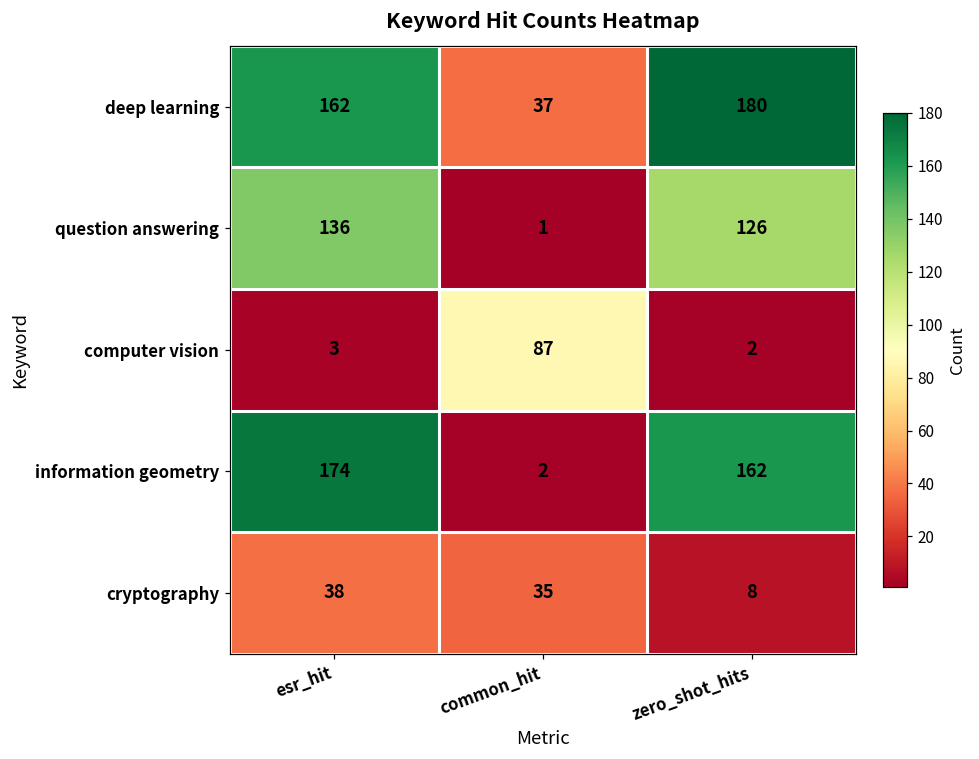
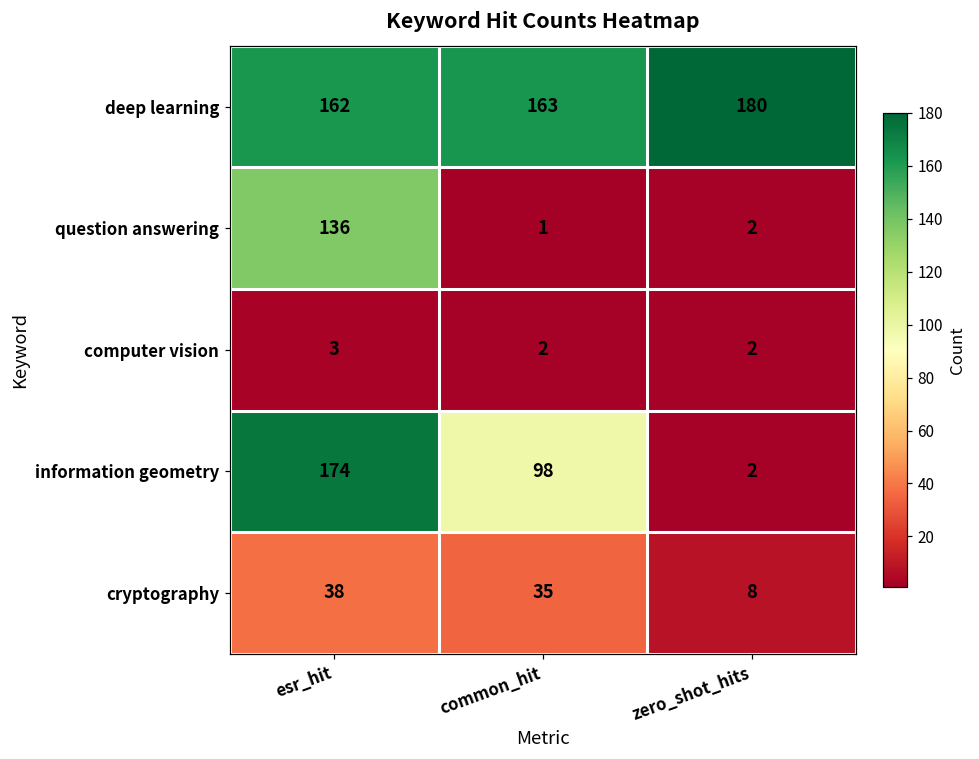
deep learning, common_hit: 37 -> 163
question answering, zero_shot_hits: 126 -> 2
computer vision, common_hit: 87 -> 2
information geometry, common_hit: 2 -> 98
information geometry, zero_shot_hits: 162 -> 2
